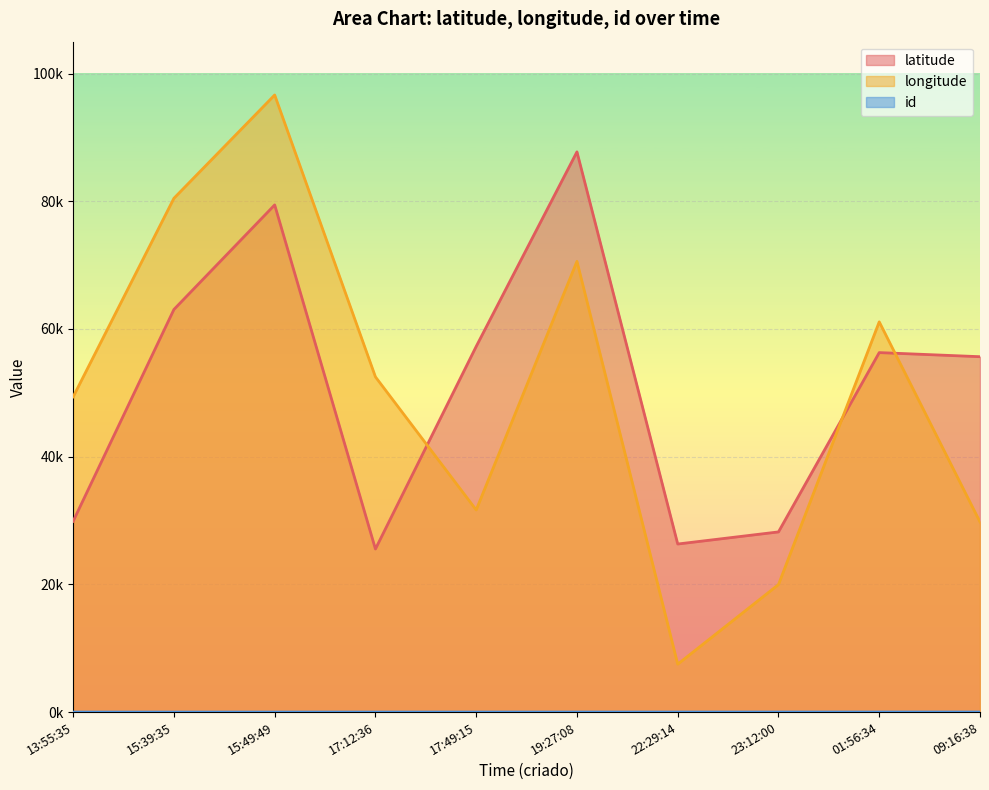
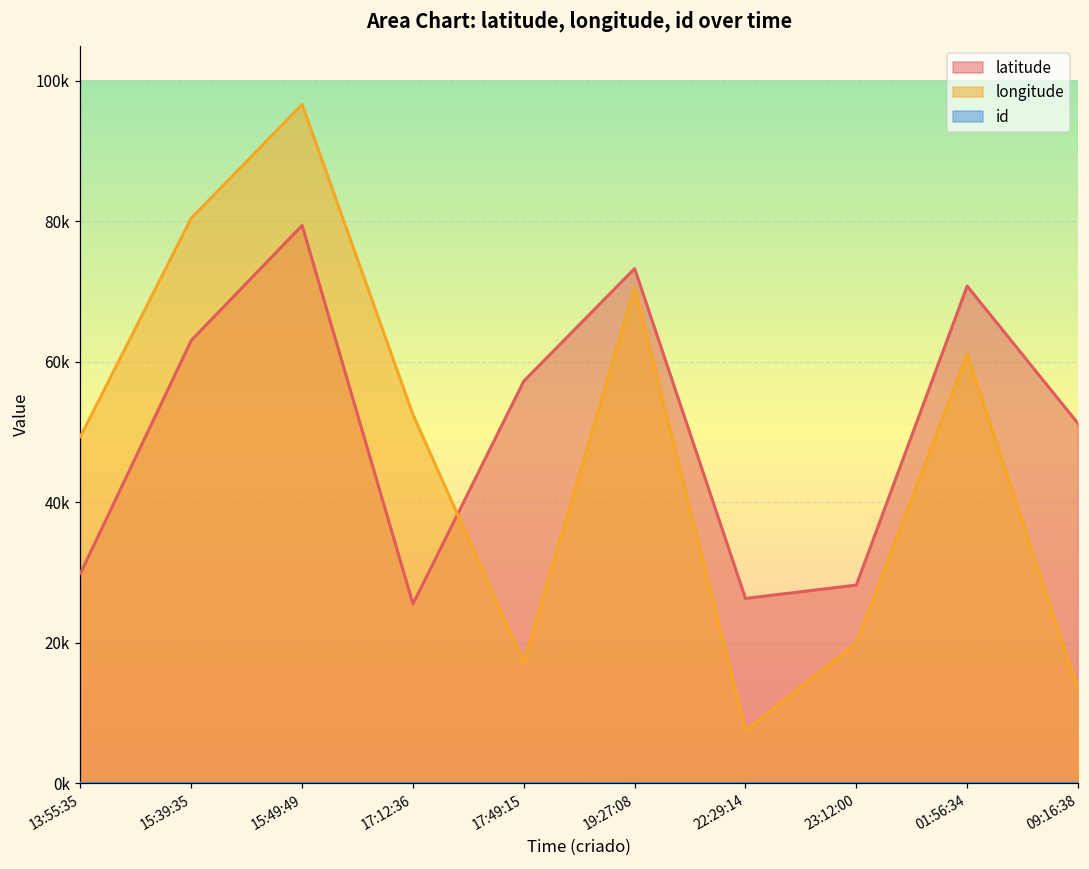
longitude, 17:49:15: 32000 -> 17000
latitude, 19:27:08: 88000 -> 73000
latitude, 01:56:34: 56000 -> 71000
latitude, 09:16:38: 56000 -> 51000
longitude, 09:16:38: 30000 -> 13000
